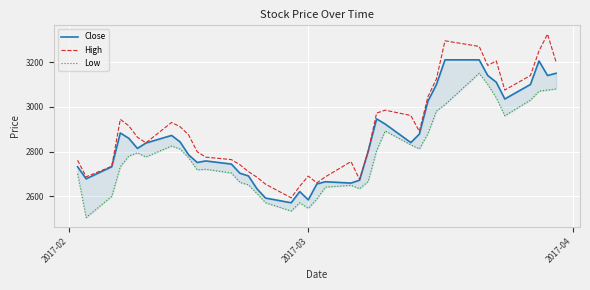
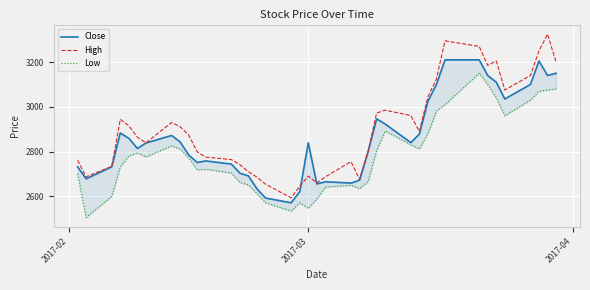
Close, 2017-03: 2580 -> 2840
